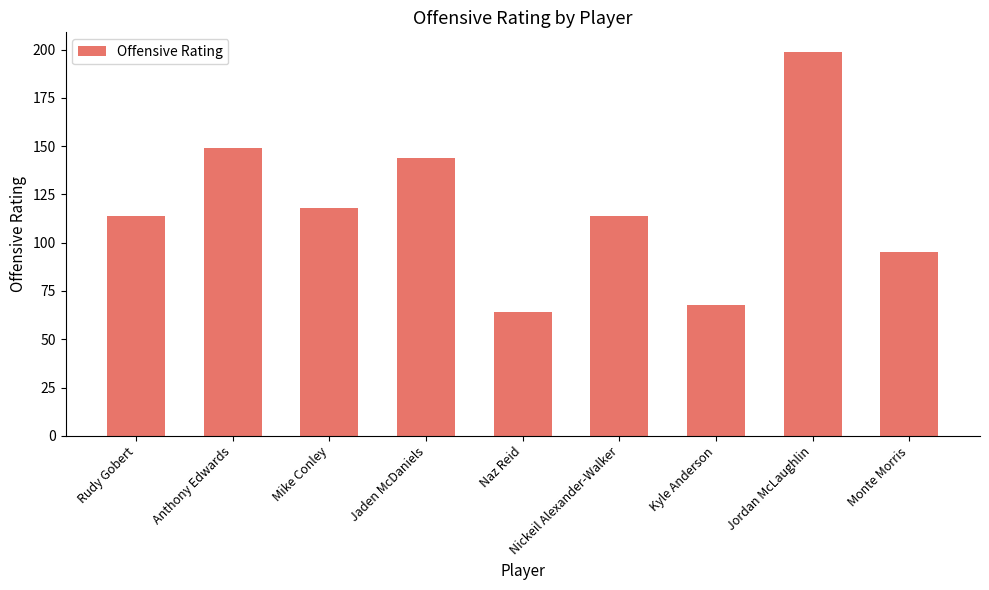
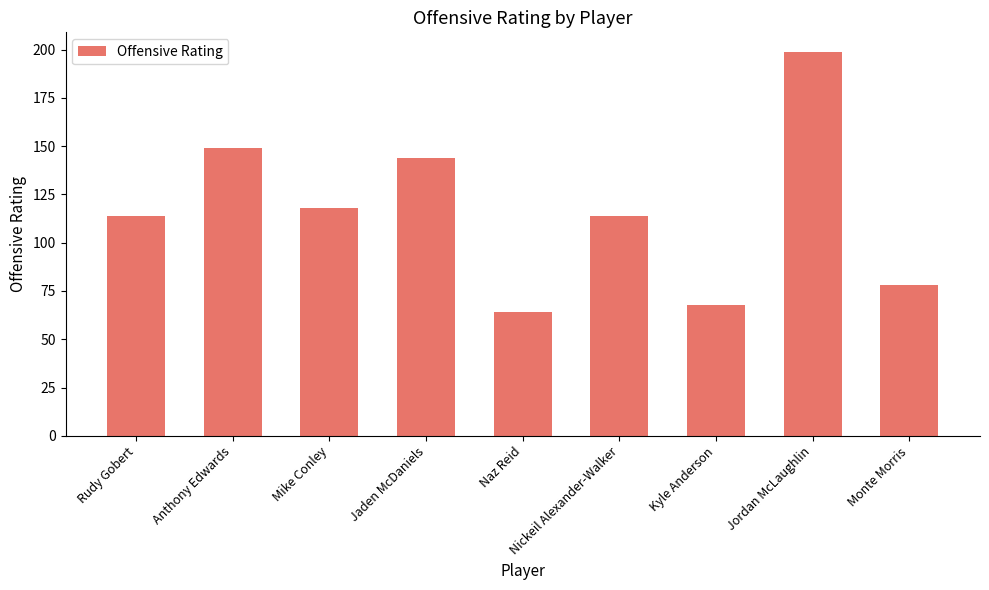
Monte Morris: 95 -> 78
